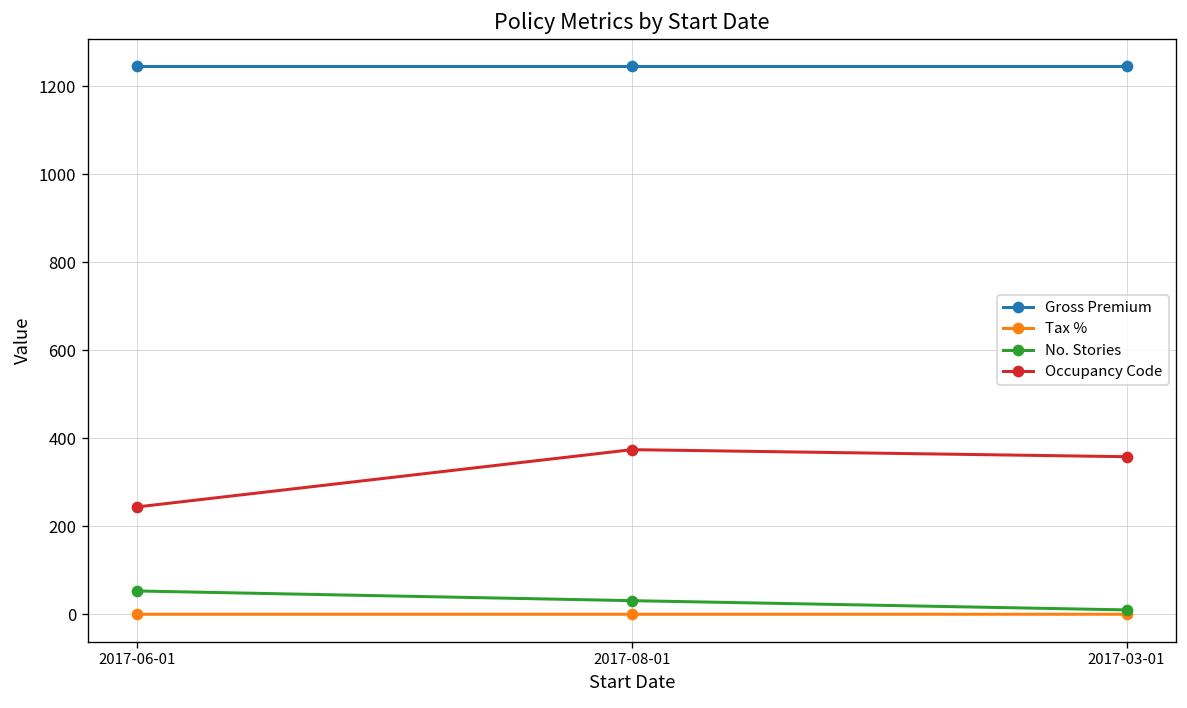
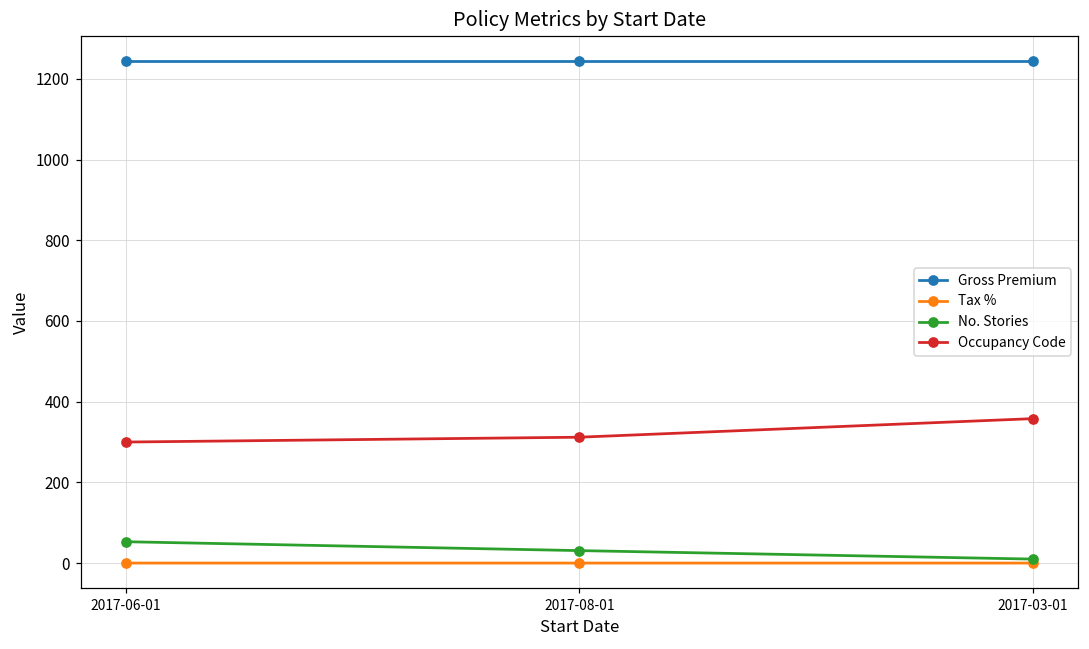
Occupancy Code, 2017-06-01: 240 -> 300
Occupancy Code, 2017-08-01: 370 -> 310
